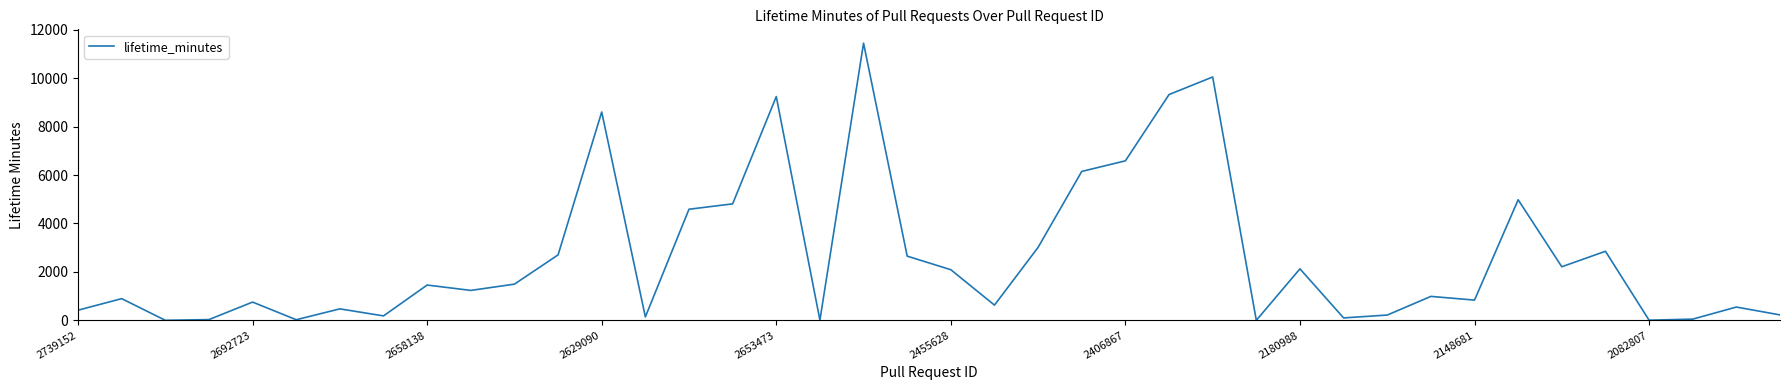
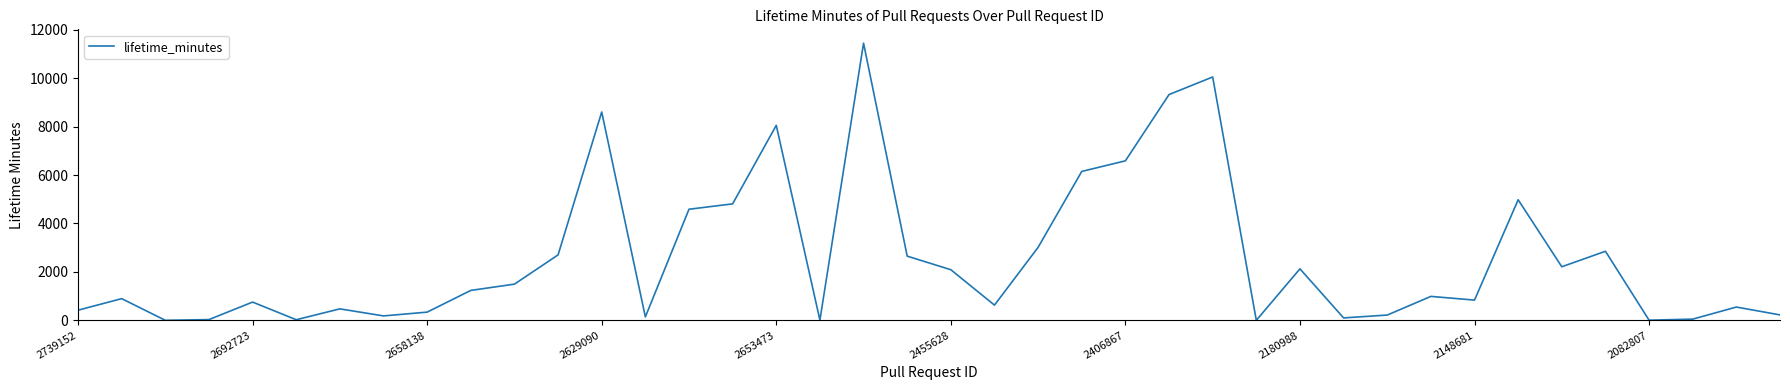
2658138: 1500 -> 300
2653473: 9200 -> 8100
